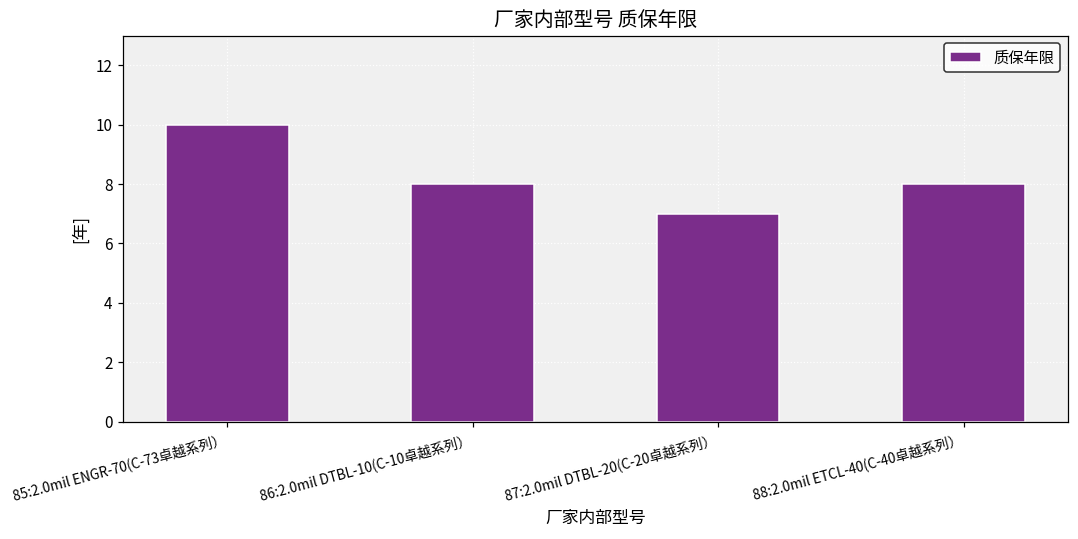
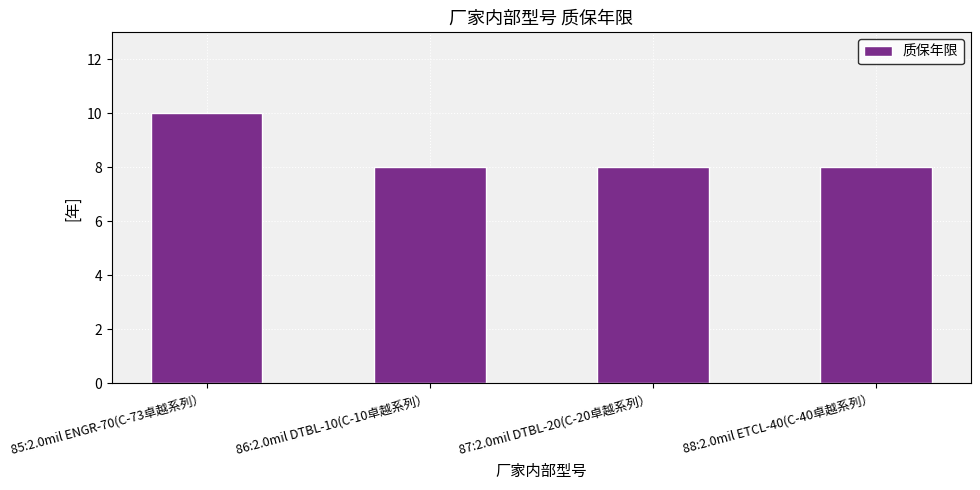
87:2.0mil DTBL-20(C-20卓越系列）: 7 -> 8
